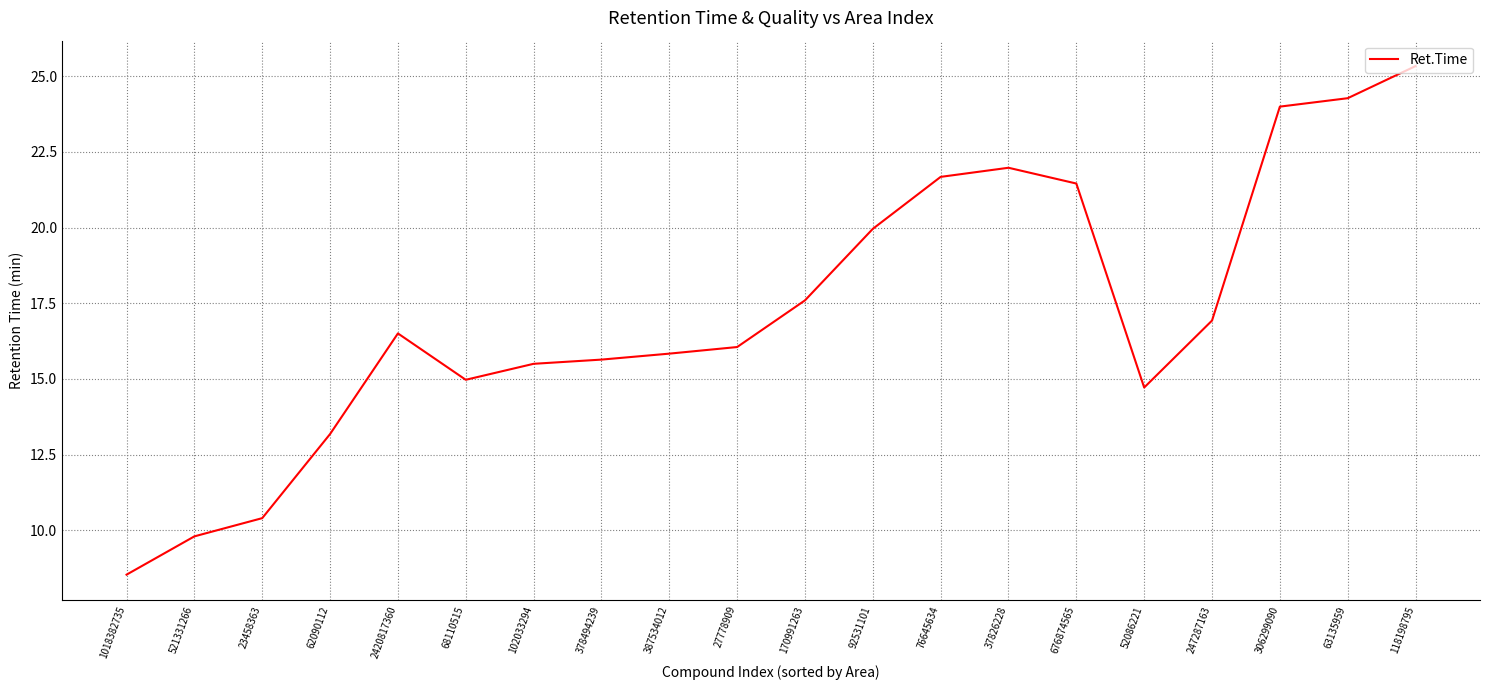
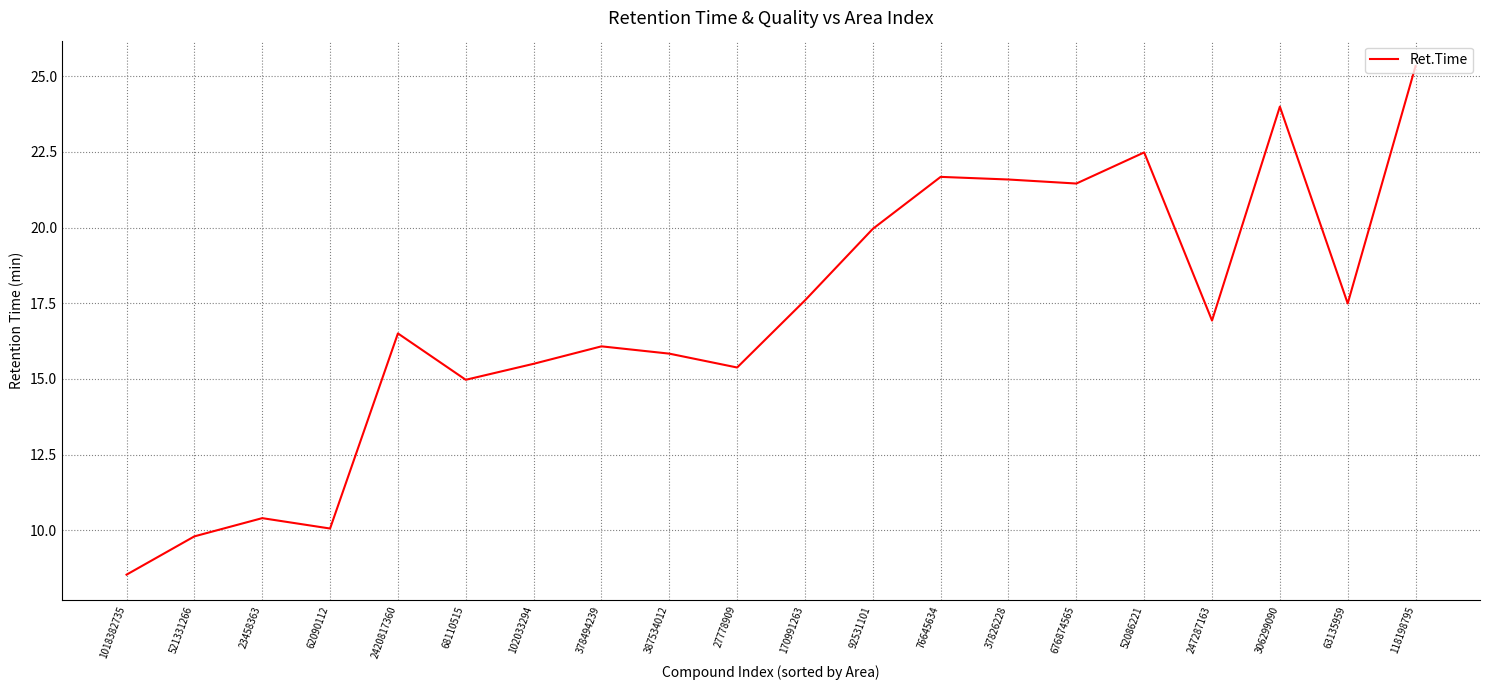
62090112: 13.2 -> 10.1
378494239: 15.6 -> 16.1
27778909: 16.1 -> 15.4
37826228: 22.0 -> 21.6
52086221: 14.7 -> 22.5
63135959: 24.3 -> 17.5
